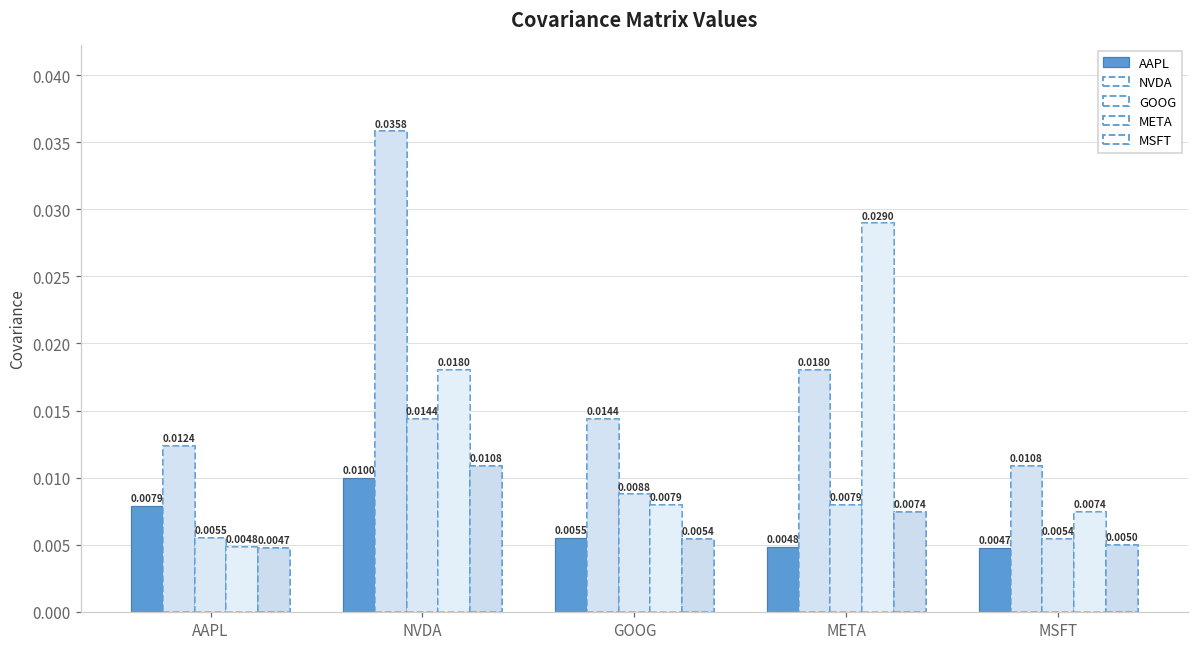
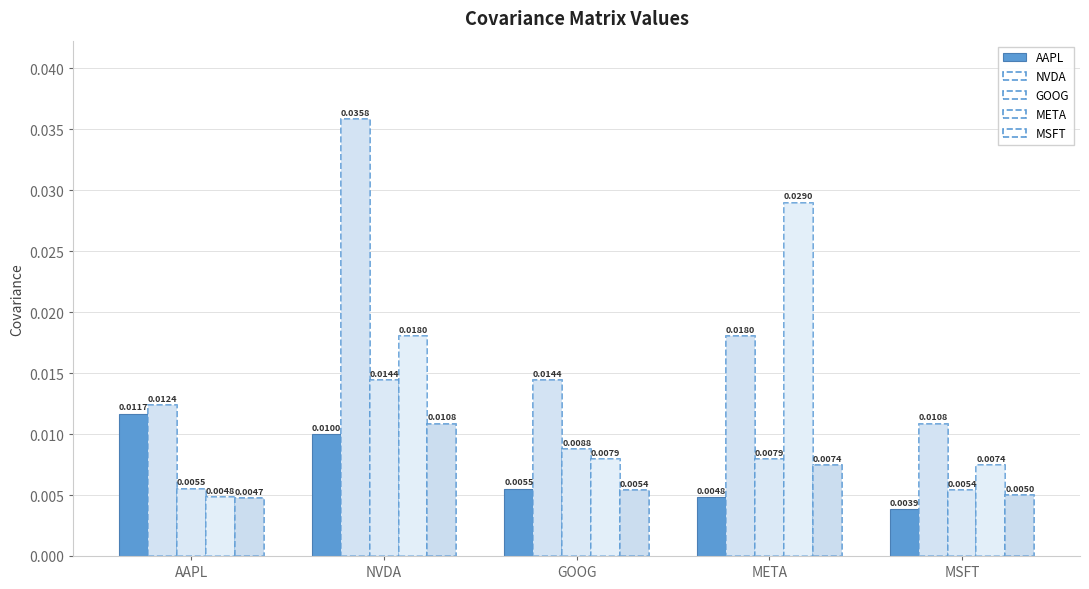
AAPL, AAPL: 0.0079 -> 0.0117
AAPL, MSFT: 0.0047 -> 0.0039
